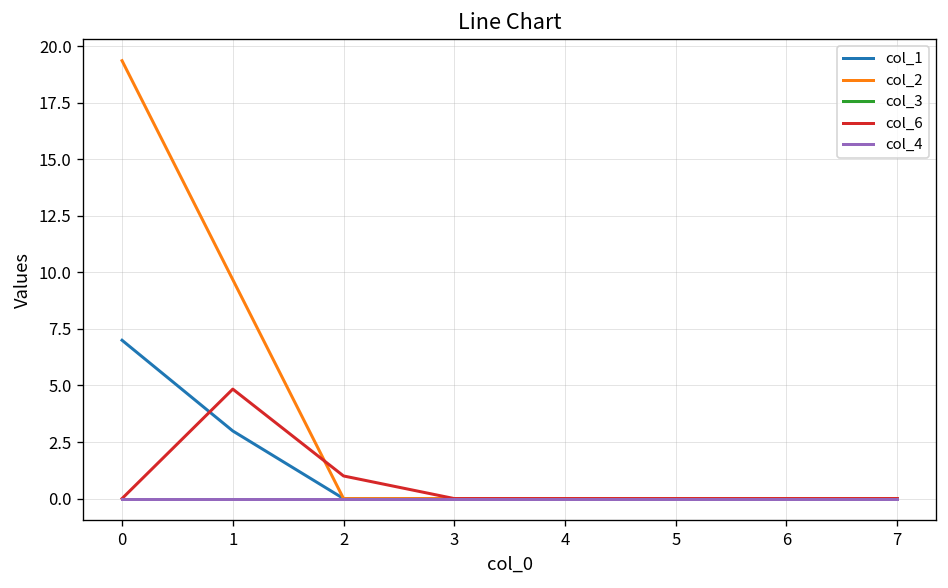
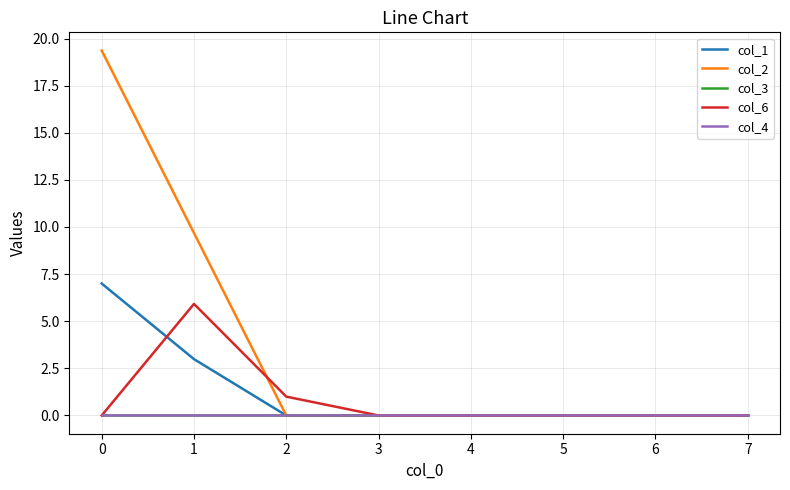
col_6, 1: 4.8 -> 5.9
